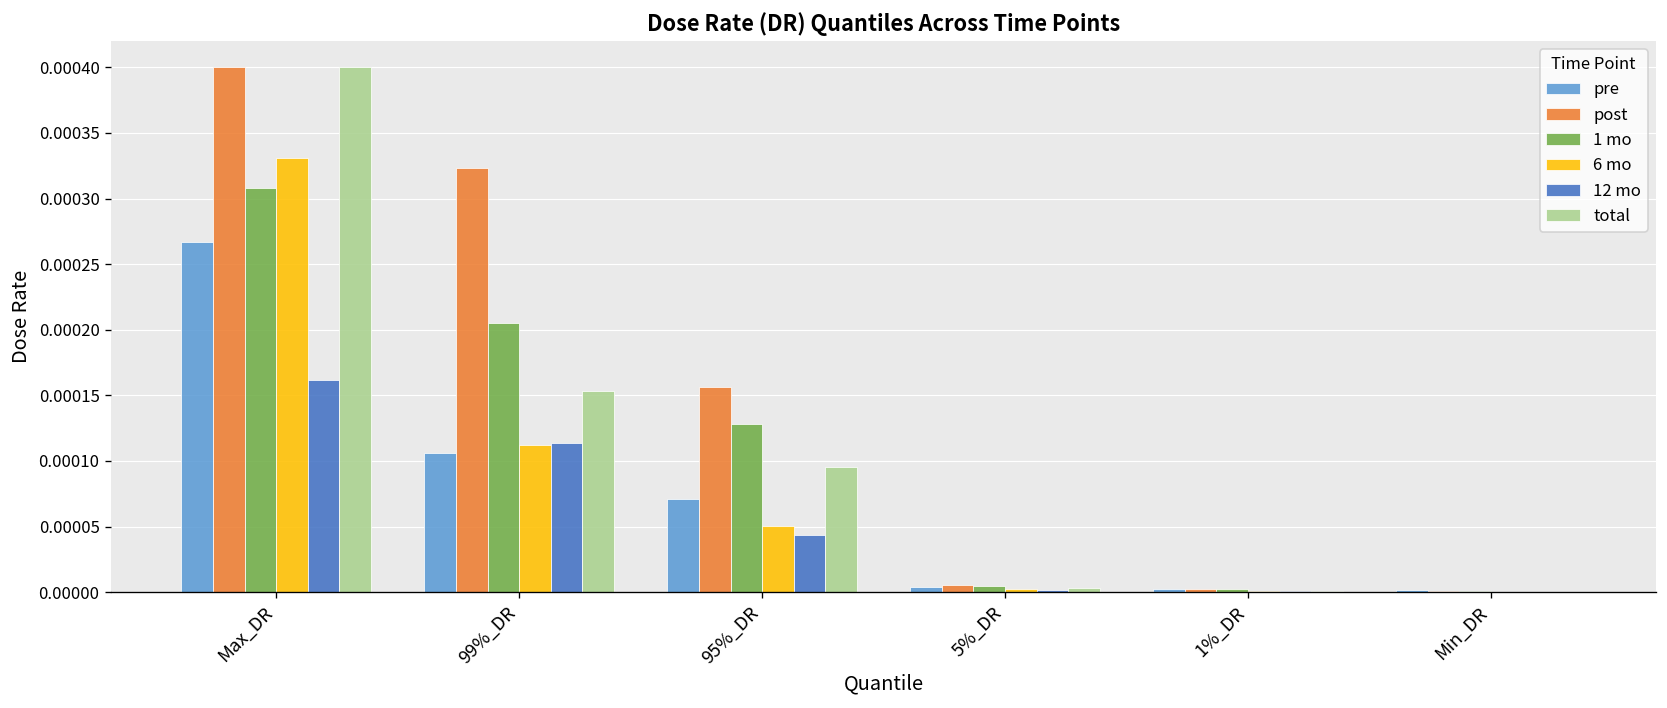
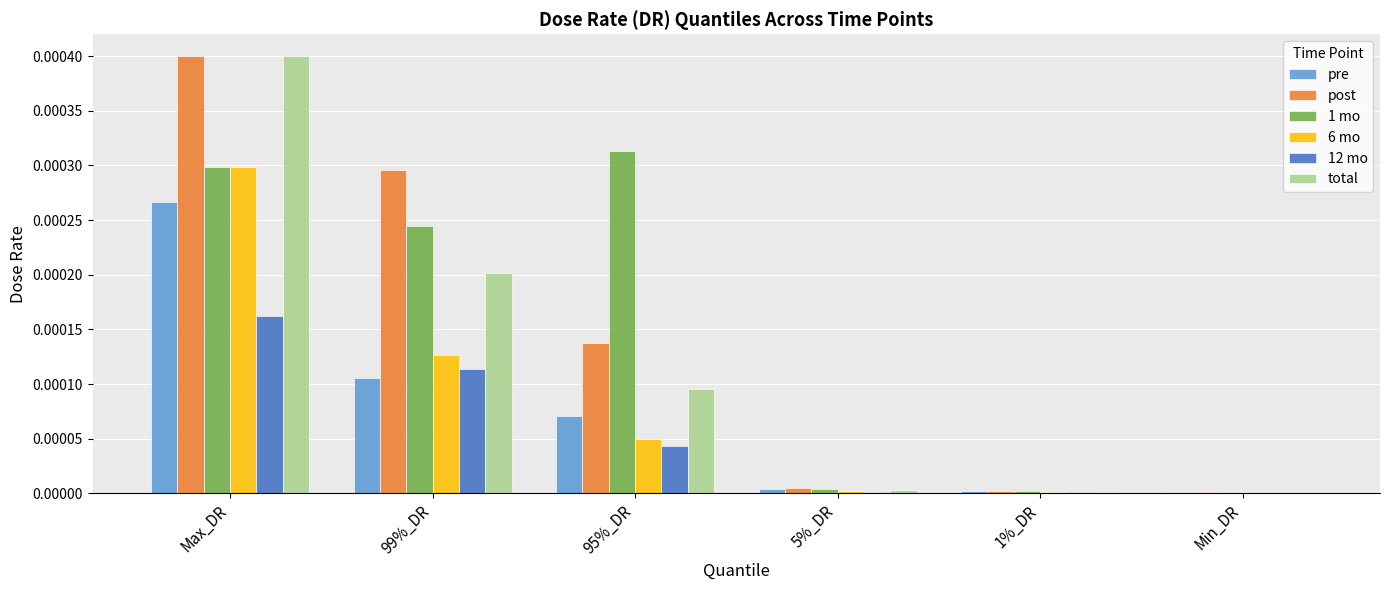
1 mo, Max_DR: 0.000308 -> 0.000299
6 mo, Max_DR: 0.000331 -> 0.000299
post, 99%_DR: 0.000323 -> 0.000296
1 mo, 99%_DR: 0.000205 -> 0.000245
6 mo, 99%_DR: 0.000112 -> 0.000127
total, 99%_DR: 0.000153 -> 0.000202
post, 95%_DR: 0.000156 -> 0.000138
1 mo, 95%_DR: 0.000128 -> 0.000313
